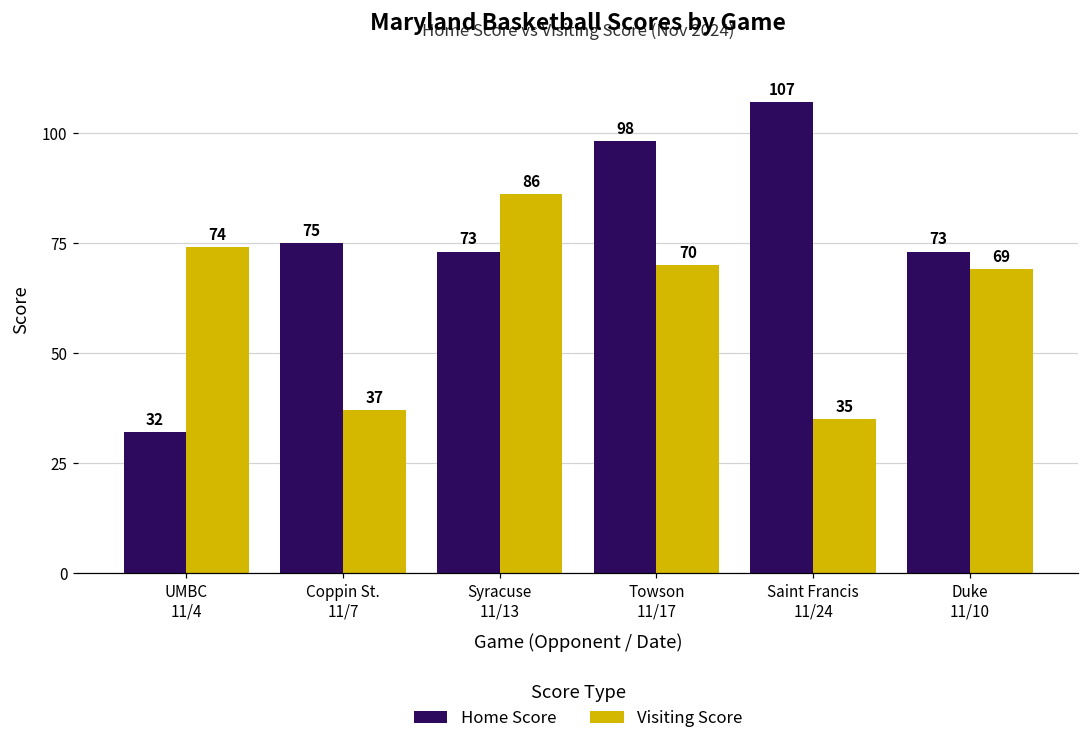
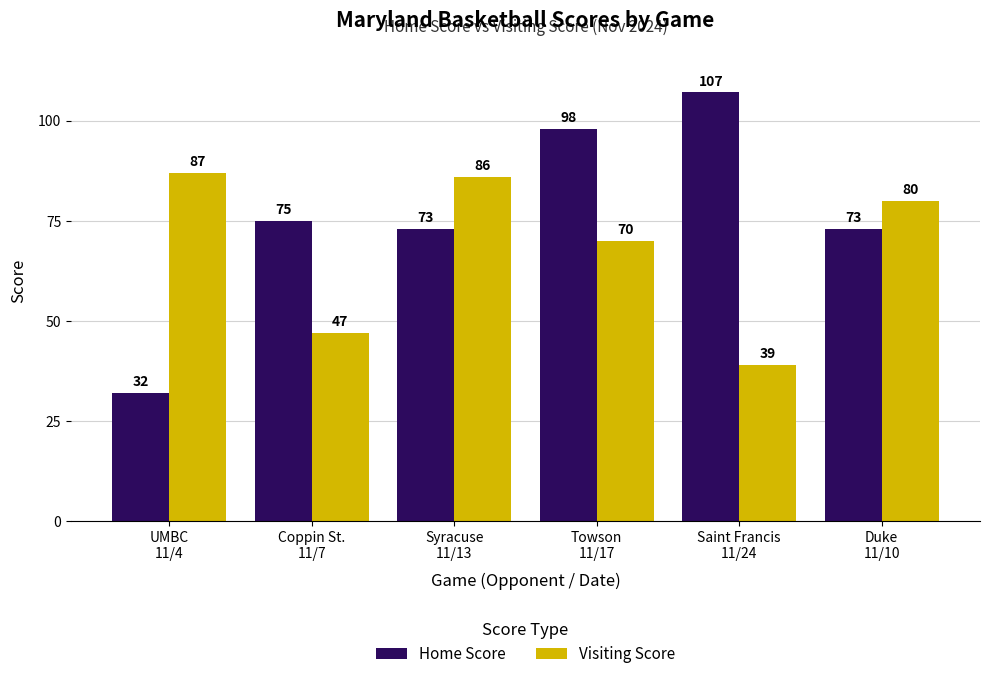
Visiting Score, UMBC 11/4: 74 -> 87
Visiting Score, Coppin St. 11/7: 37 -> 47
Visiting Score, Saint Francis 11/24: 35 -> 39
Visiting Score, Duke 11/10: 69 -> 80
